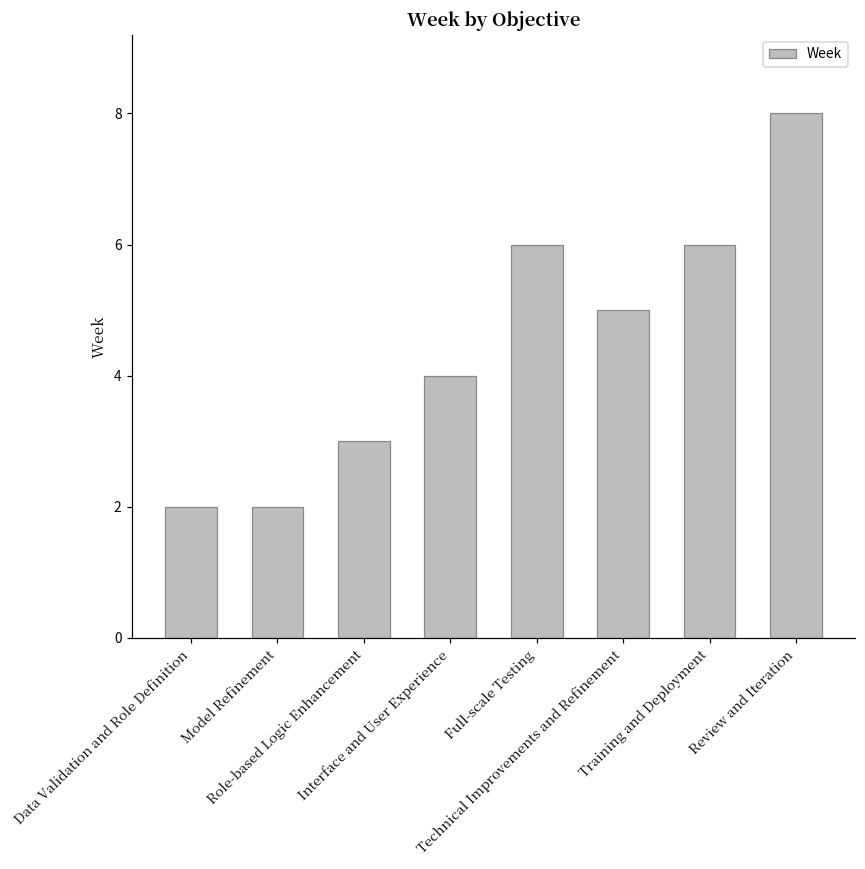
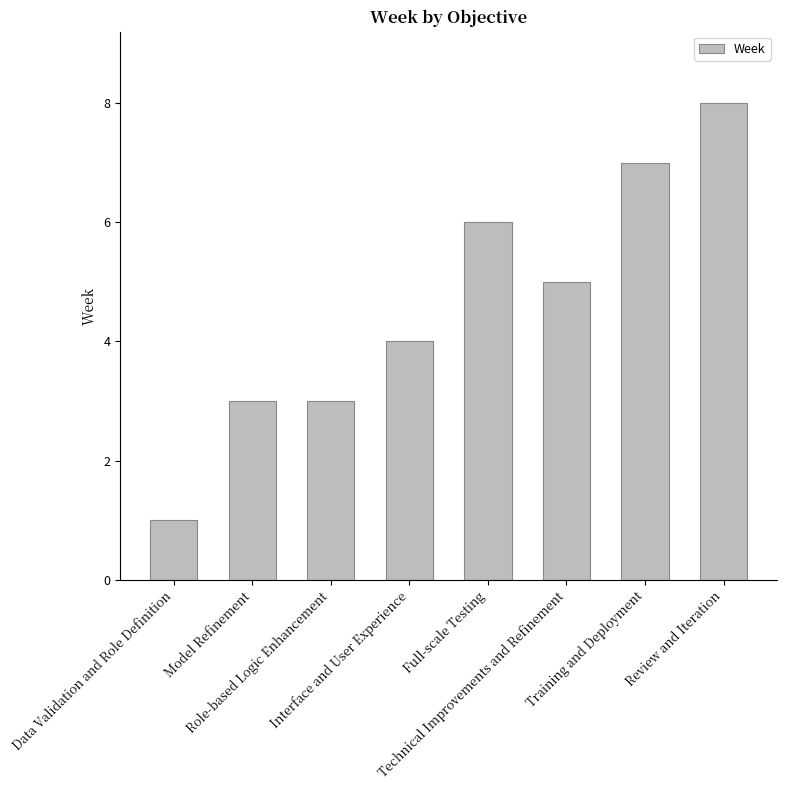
Data Validation and Role Definition: 2 -> 1
Model Refinement: 2 -> 3
Training and Deployment: 6 -> 7
